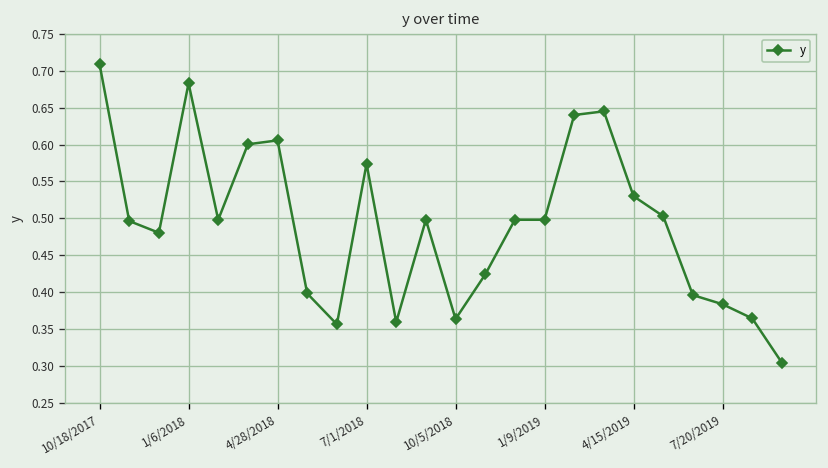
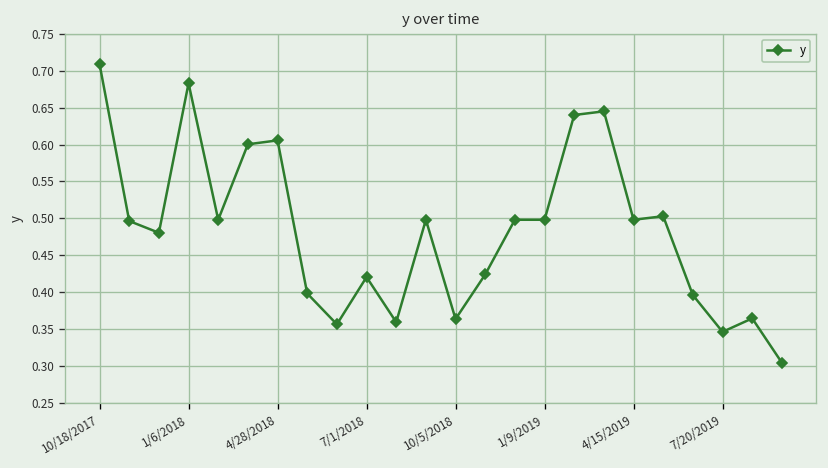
7/1/2018: 0.57 -> 0.42
4/15/2019: 0.53 -> 0.50
7/20/2019: 0.38 -> 0.35
